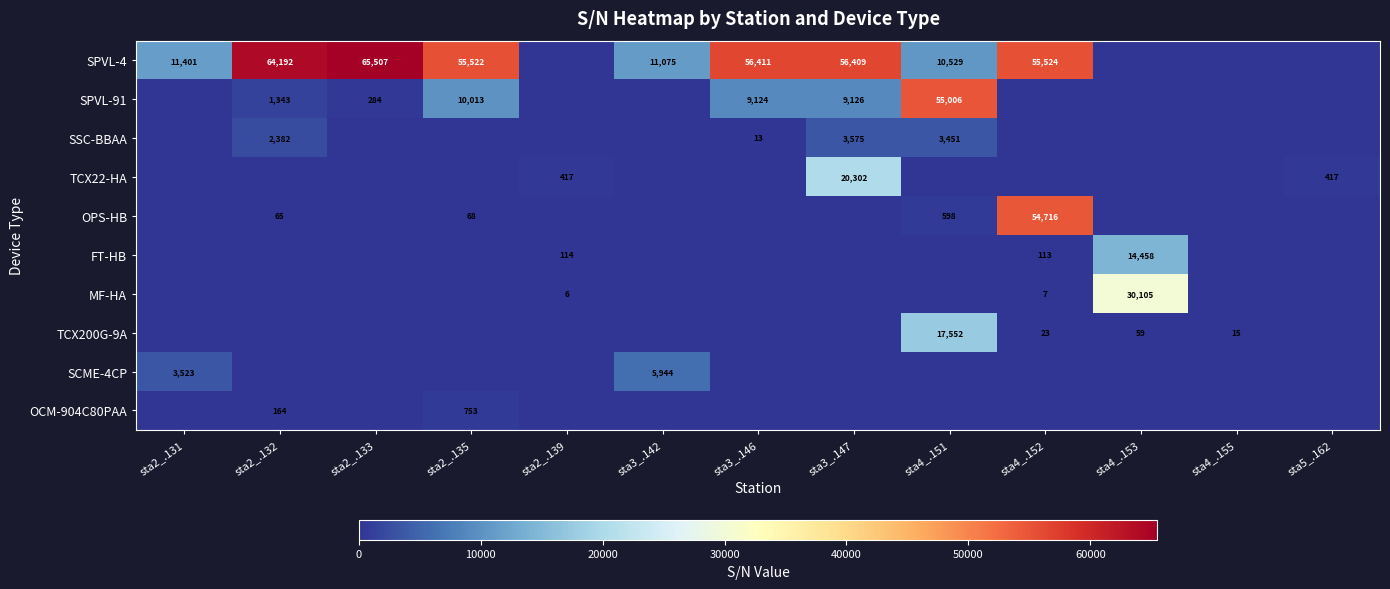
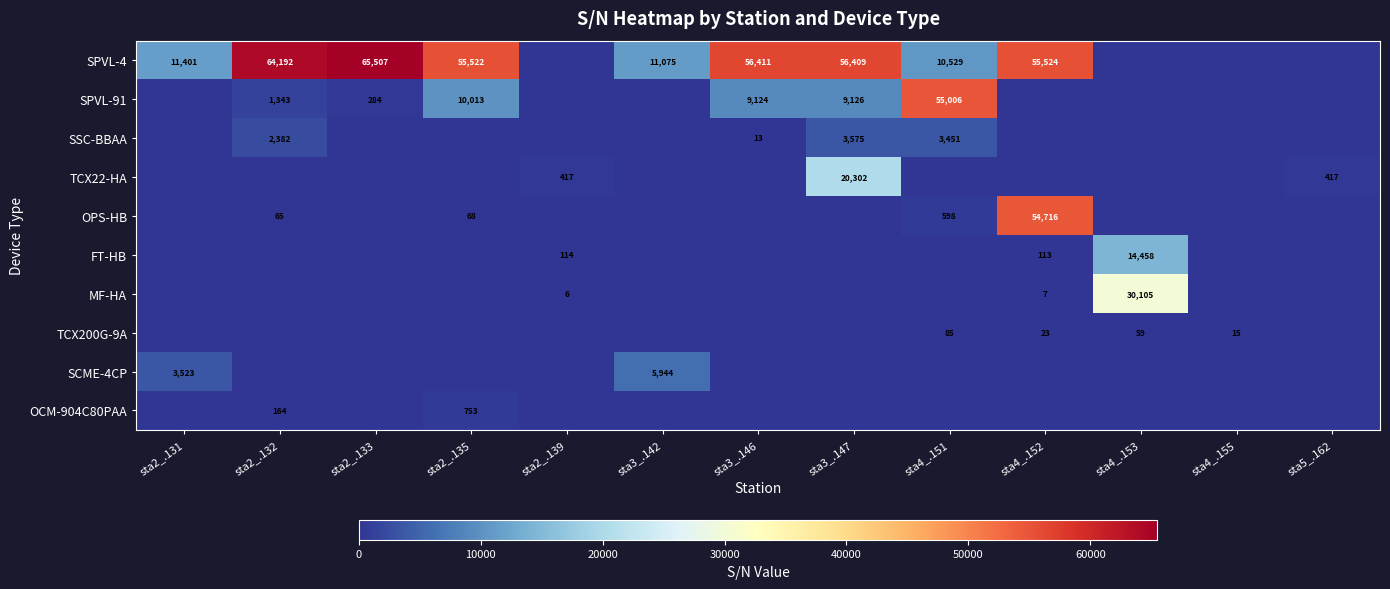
TCX200G-9A, sta4_.151: 17,552 -> 85
